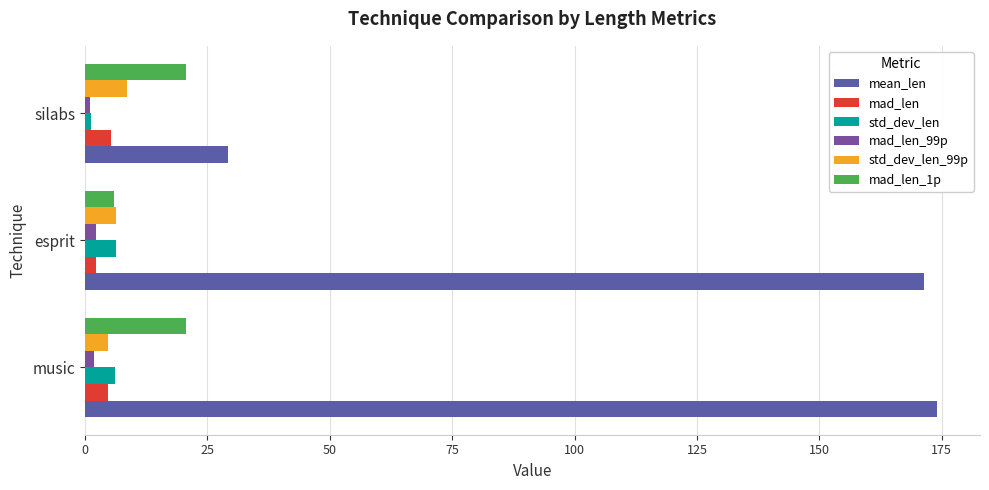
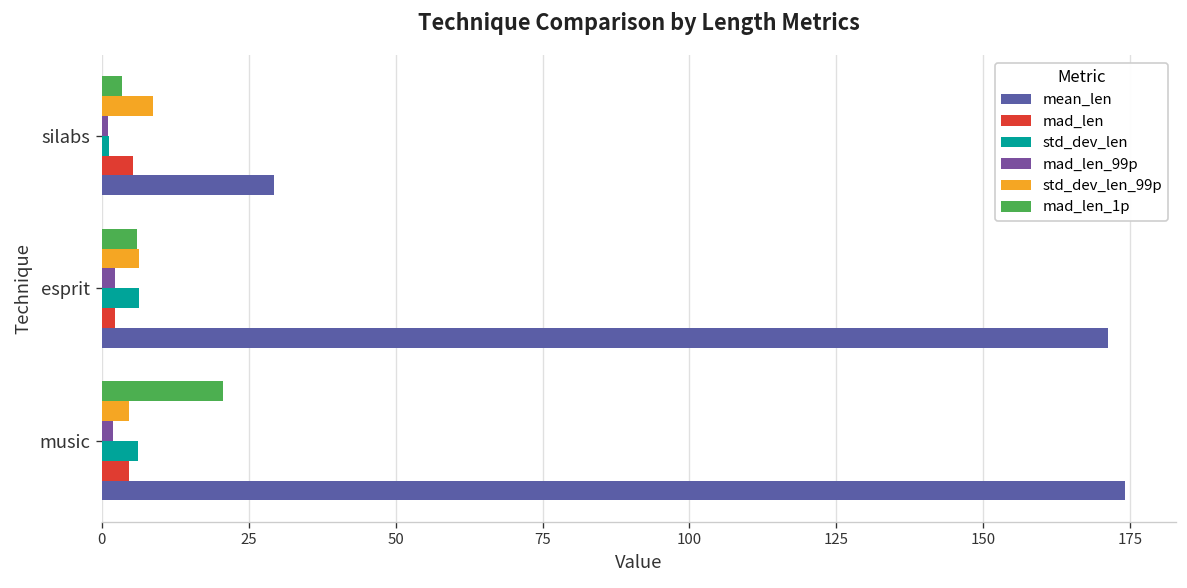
mad_len_1p, silabs: 21 -> 3
